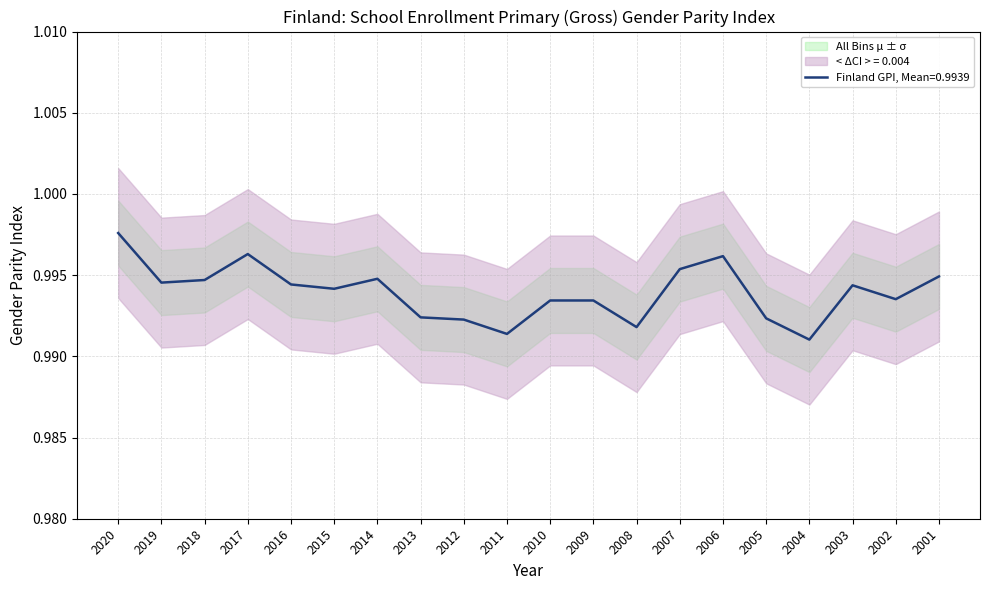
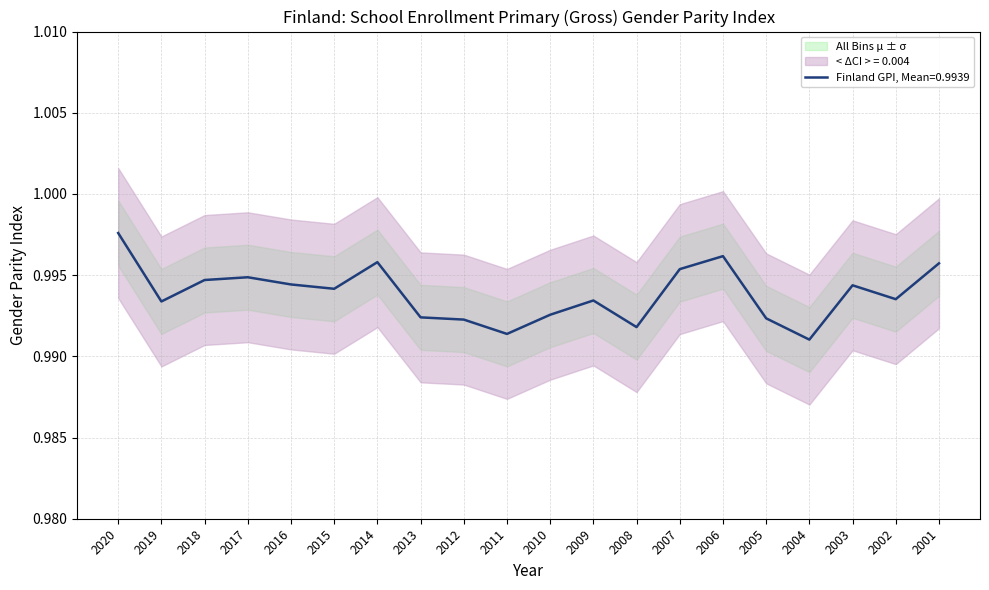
Finland GPI, Mean=0.9939, 2019: 0.9945 -> 0.9934
Finland GPI, Mean=0.9939, 2017: 0.9963 -> 0.9949
Finland GPI, Mean=0.9939, 2014: 0.9948 -> 0.9958
Finland GPI, Mean=0.9939, 2010: 0.9934 -> 0.9926
Finland GPI, Mean=0.9939, 2001: 0.9949 -> 0.9957
